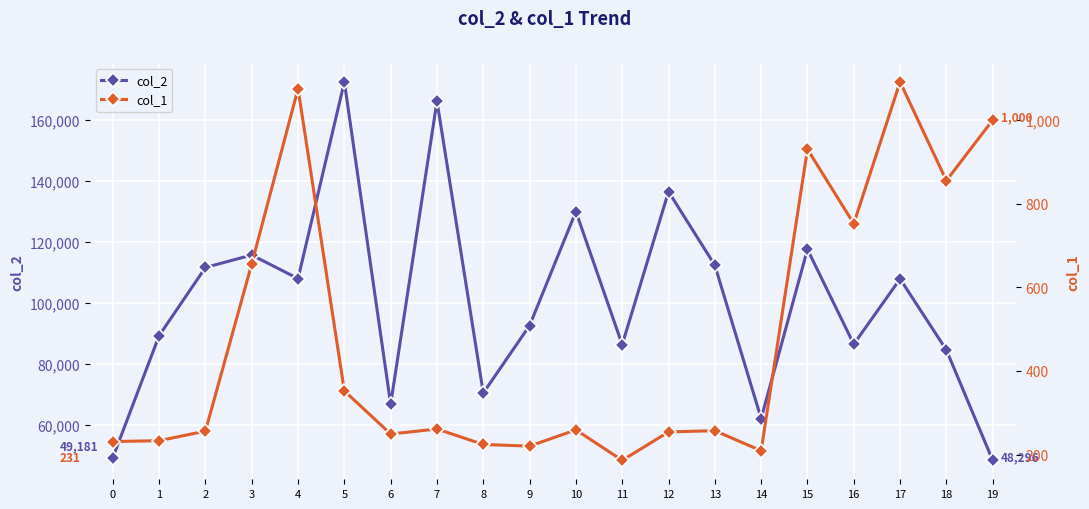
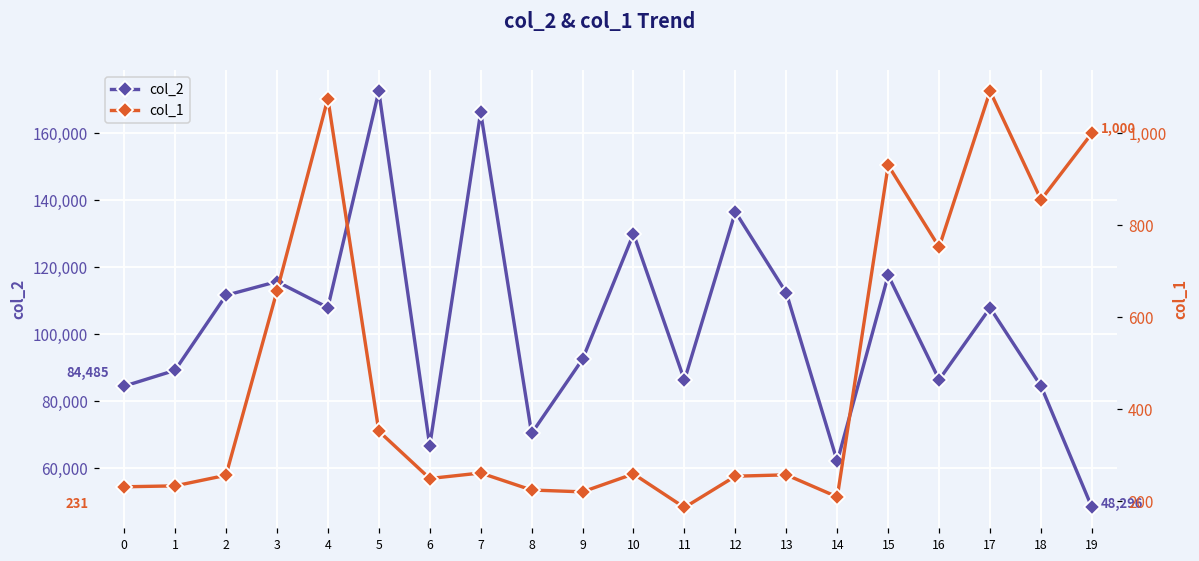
col_2, 0: 49,181 -> 84,485
